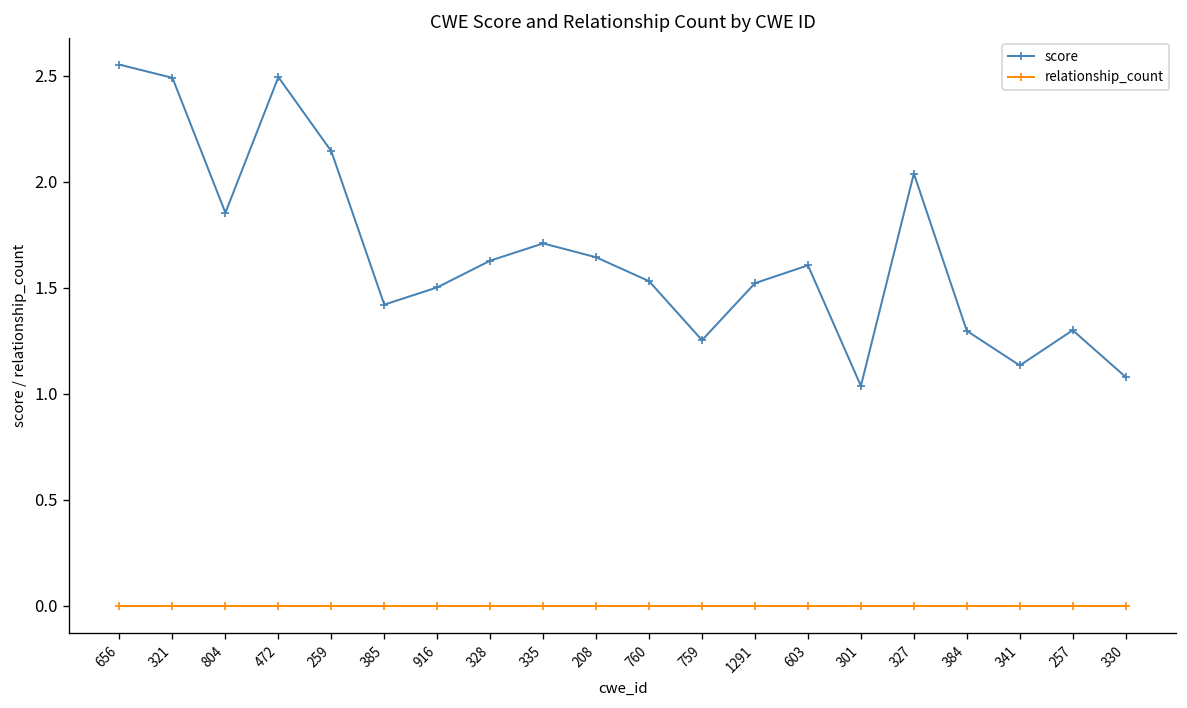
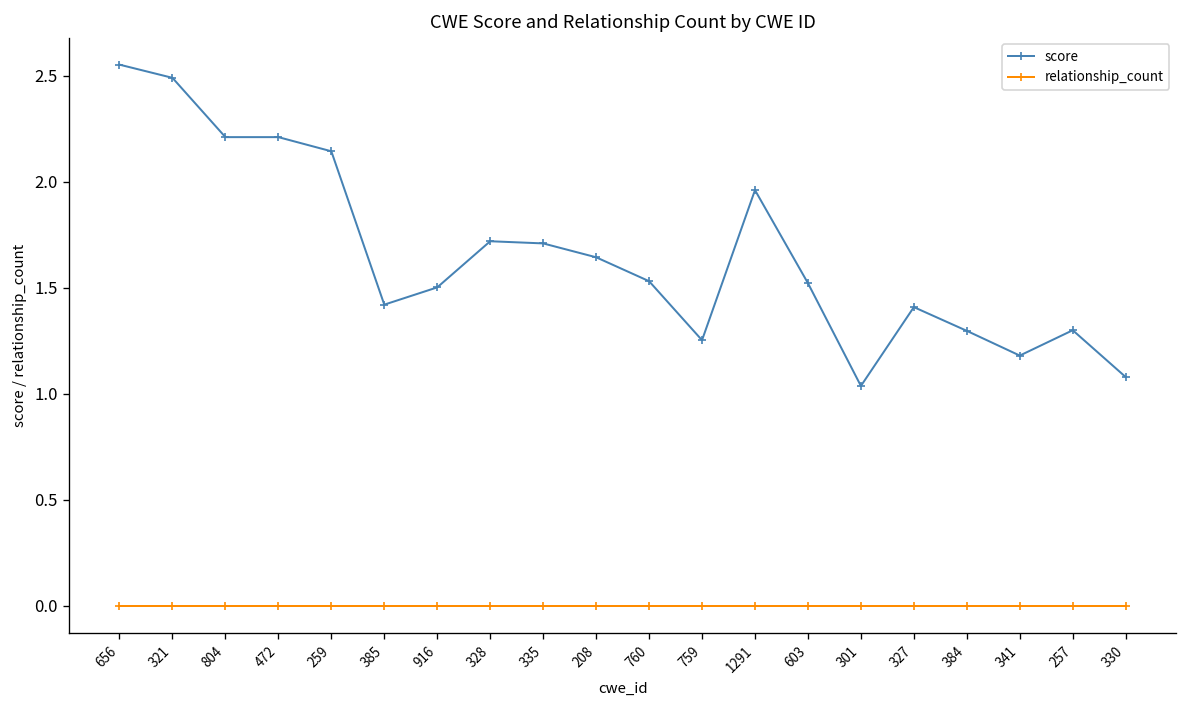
score, 804: 1.85 -> 2.21
score, 472: 2.49 -> 2.21
score, 328: 1.63 -> 1.72
score, 1291: 1.52 -> 1.96
score, 603: 1.61 -> 1.52
score, 327: 2.04 -> 1.41
score, 341: 1.13 -> 1.18
